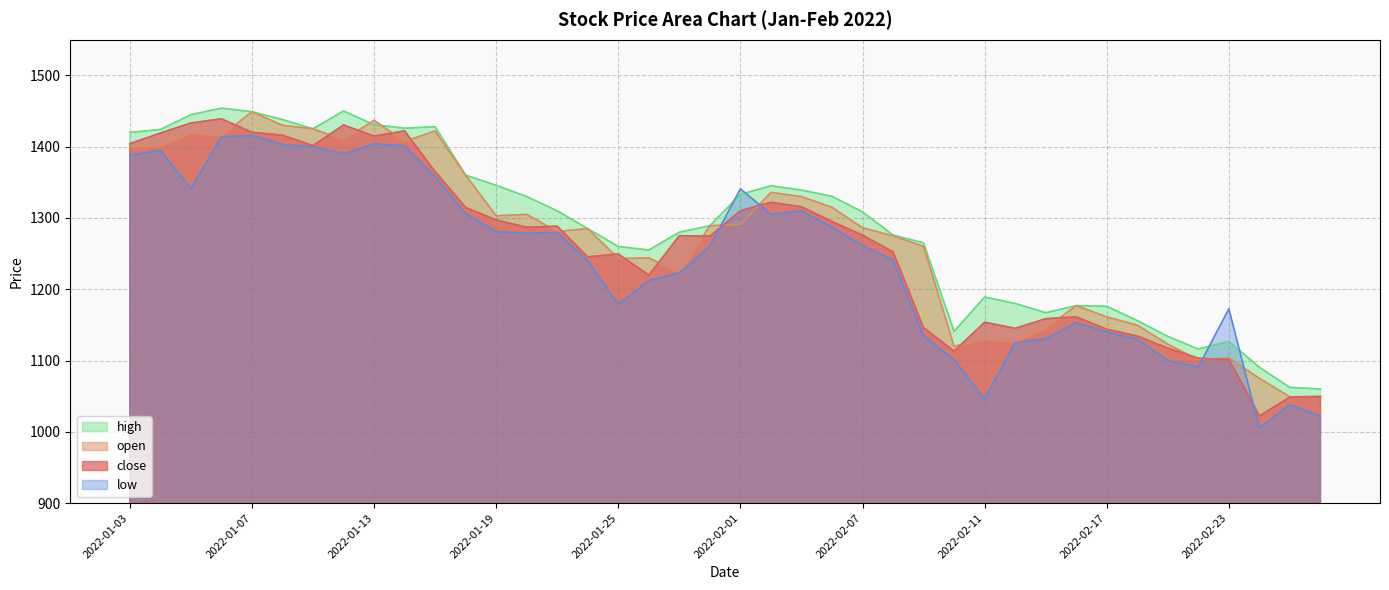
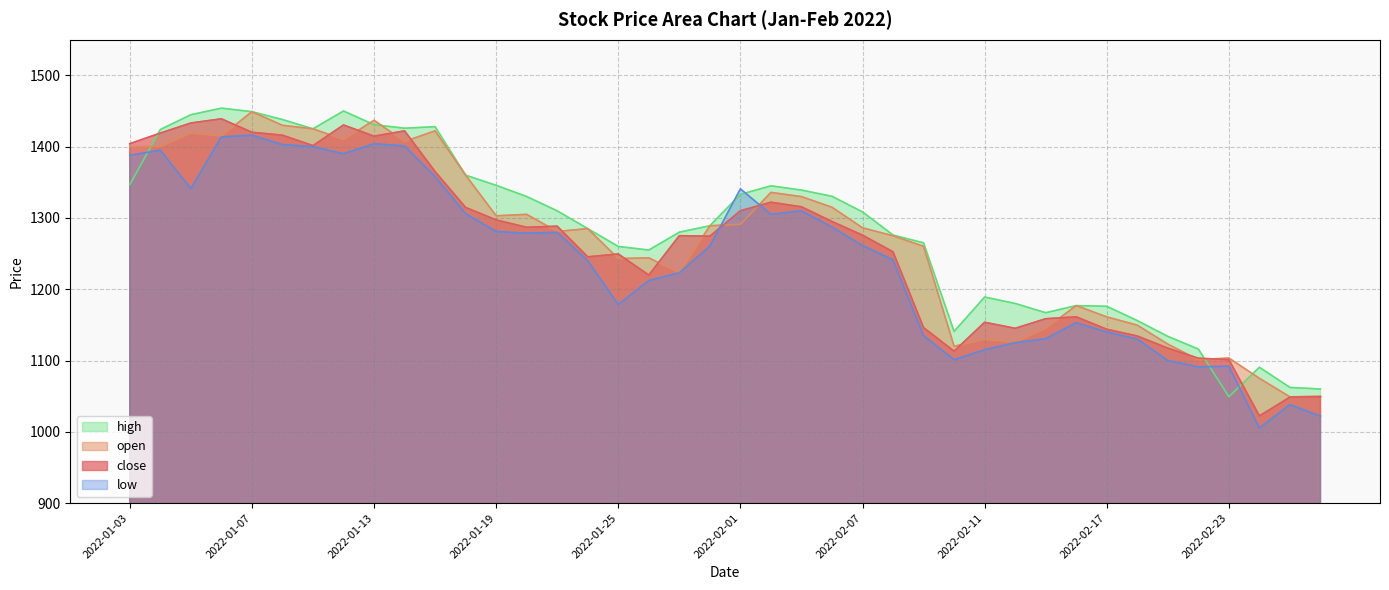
high, 2022-01-03: 1420 -> 1350
low, 2022-02-11: 1050 -> 1120
high, 2022-02-23: 1130 -> 1050
low, 2022-02-23: 1170 -> 1090
